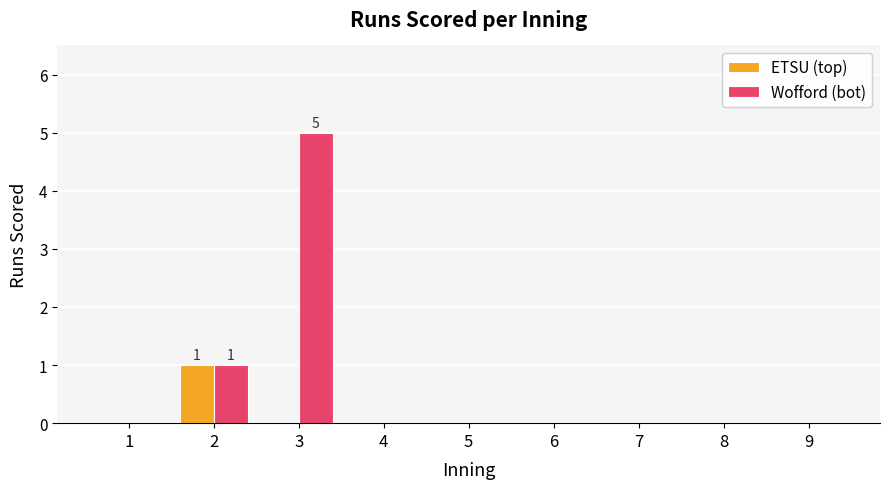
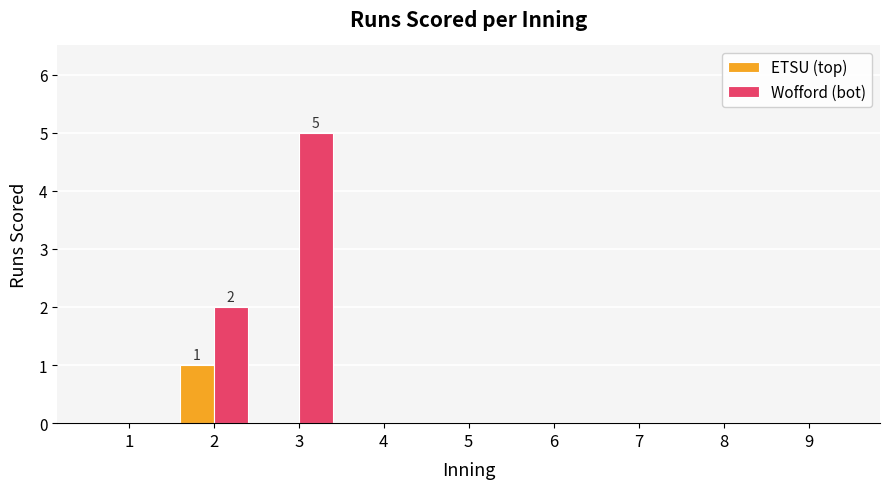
Wofford (bot), 2: 1 -> 2
